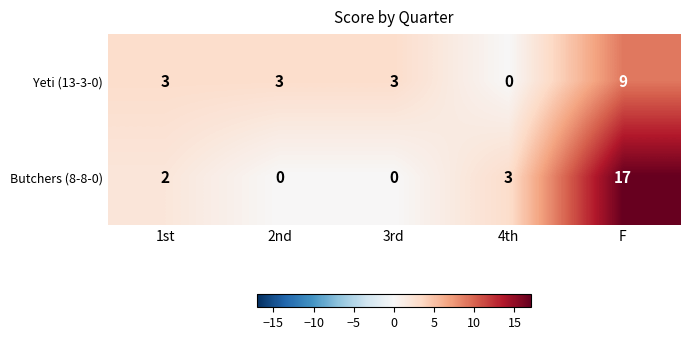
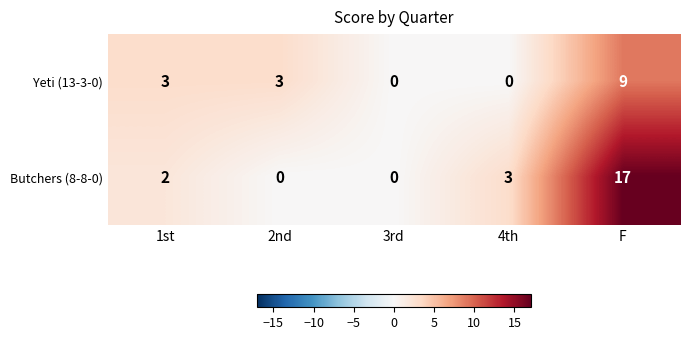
Yeti (13-3-0), 3rd: 3 -> 0
